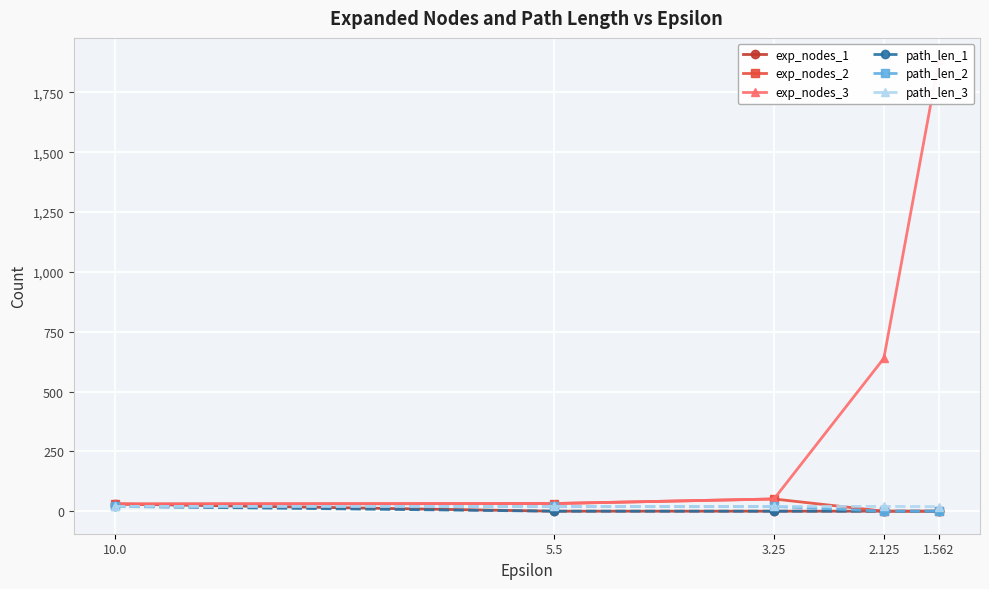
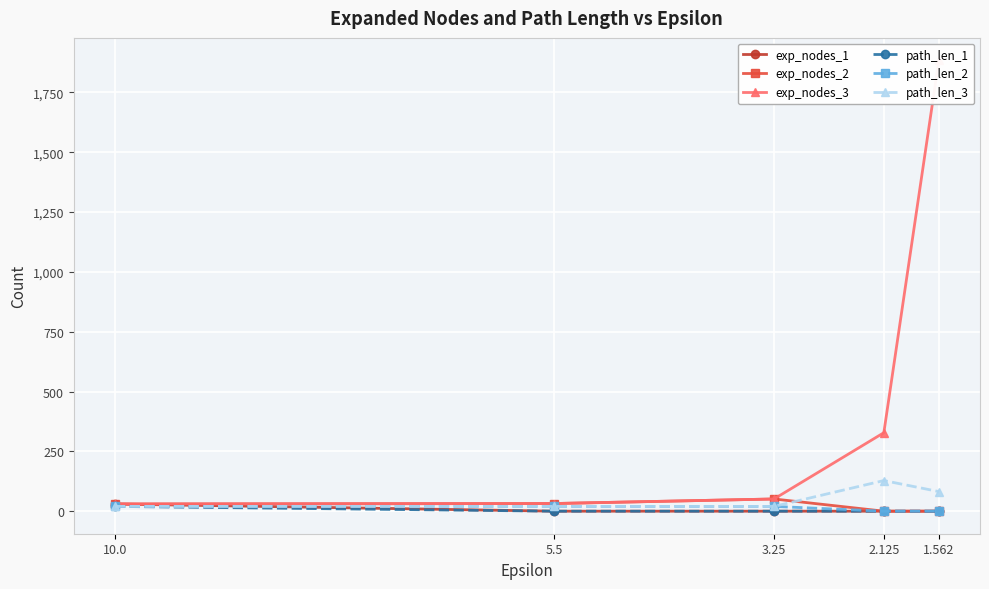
exp_nodes_3, 2.125: 640 -> 330
path_len_3, 2.125: 20 -> 130
path_len_3, 1.562: 20 -> 80
